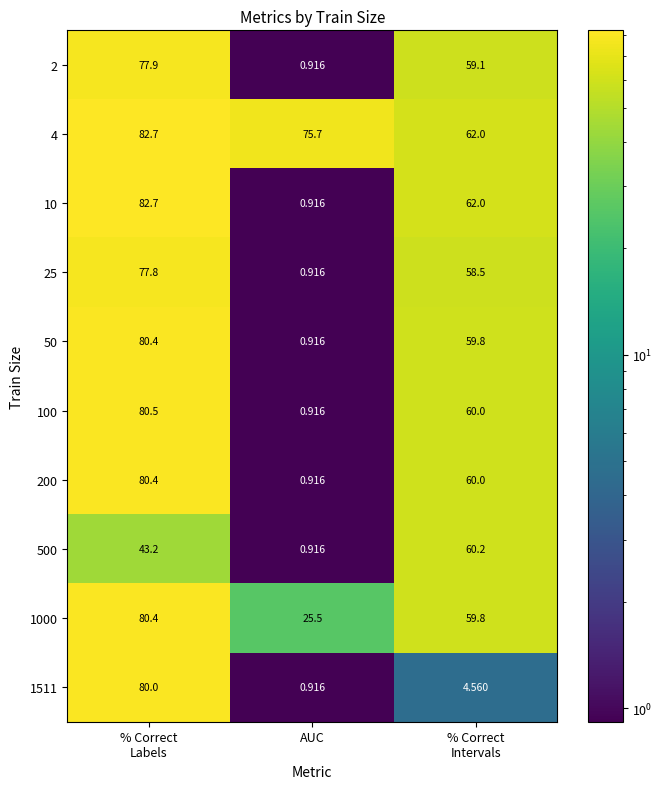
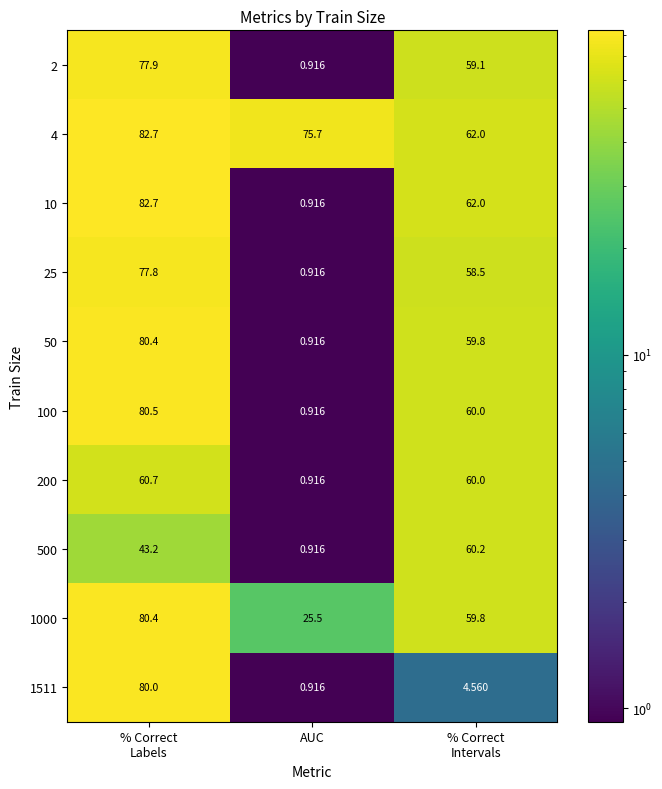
200, % Correct Labels: 80.4 -> 60.7
